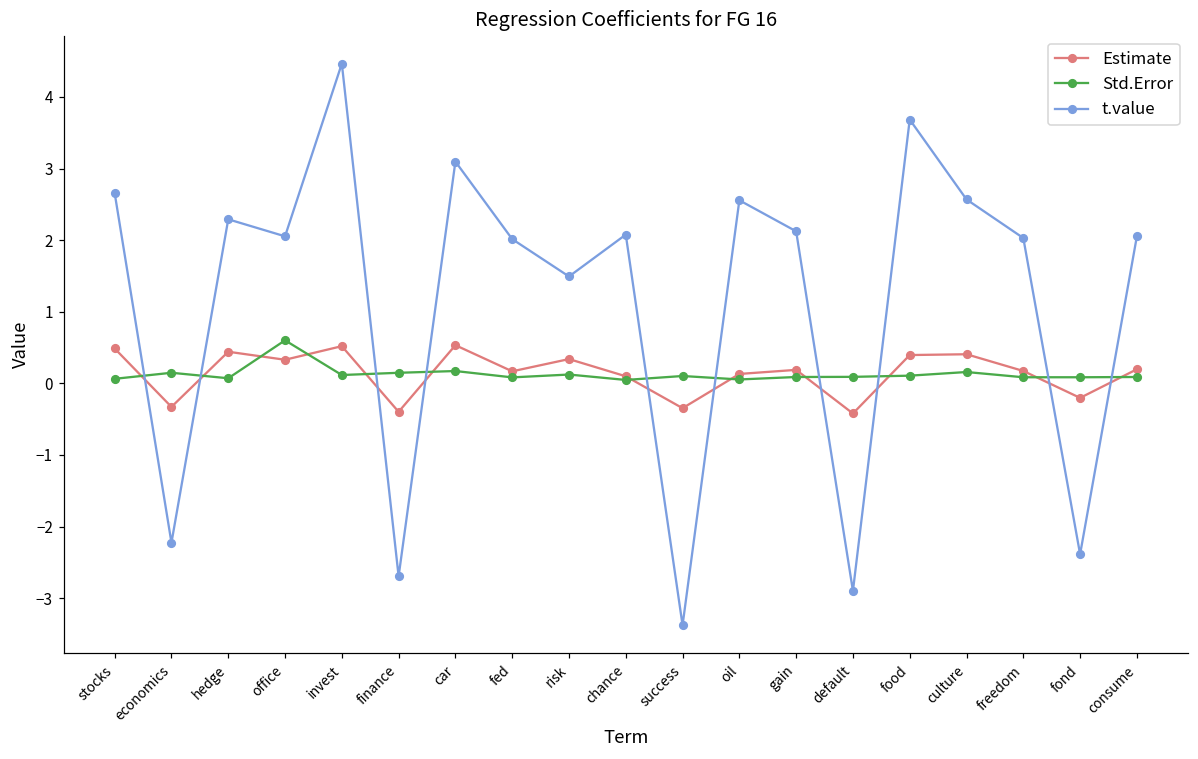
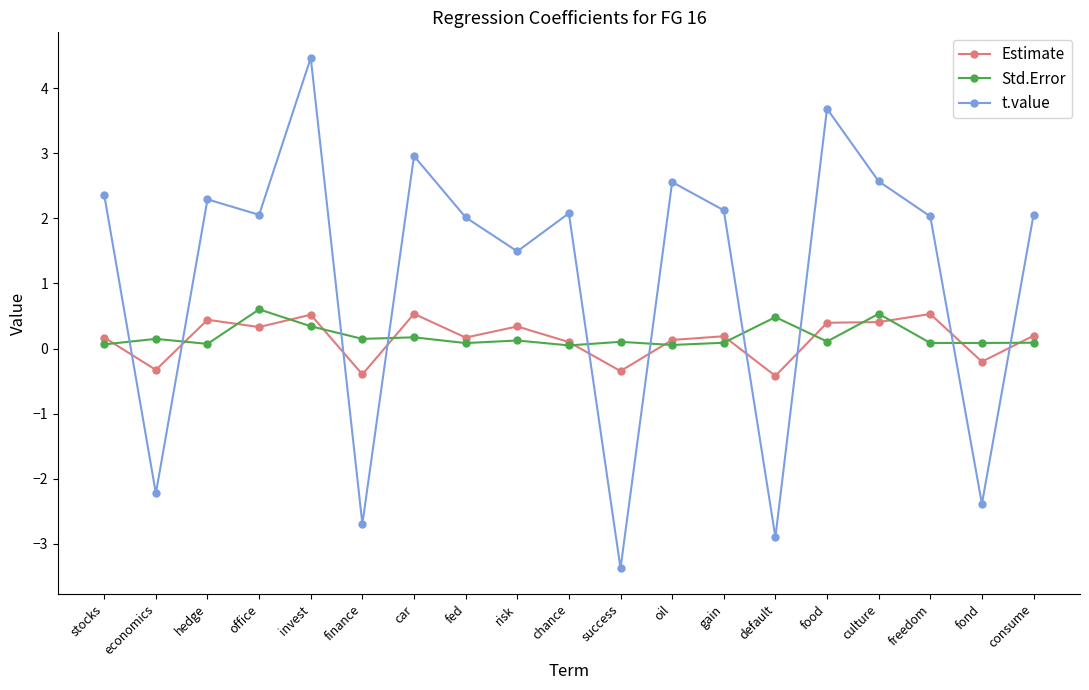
Estimate, stocks: 0.5 -> 0.2
t.value, stocks: 2.7 -> 2.4
Std.Error, invest: 0.1 -> 0.3
t.value, car: 3.1 -> 3.0
Std.Error, default: 0.1 -> 0.5
Std.Error, culture: 0.2 -> 0.5
Estimate, freedom: 0.2 -> 0.5
